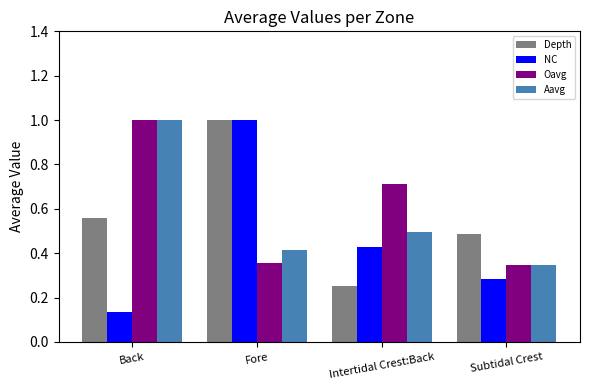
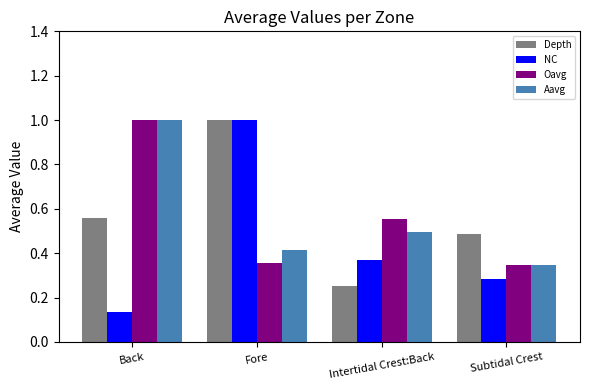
NC, Intertidal Crest:Back: 0.43 -> 0.37
Oavg, Intertidal Crest:Back: 0.71 -> 0.56
